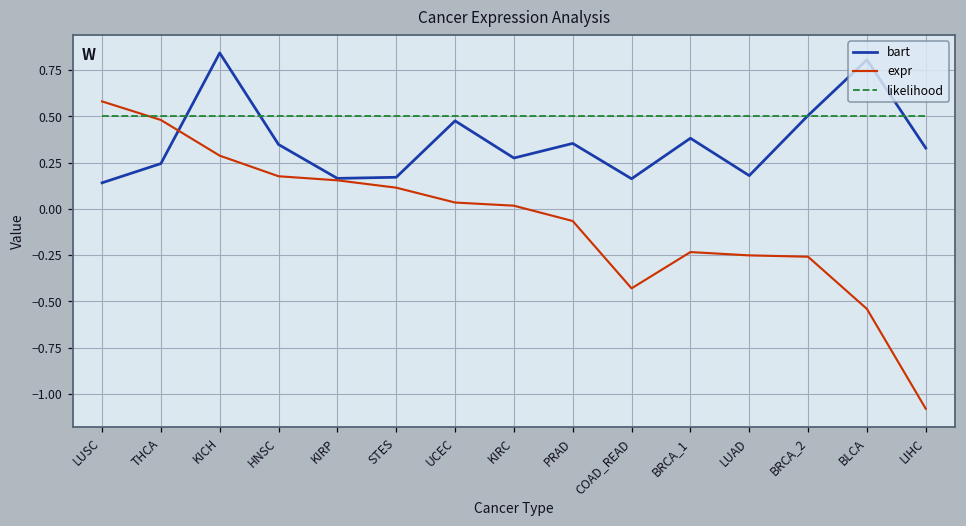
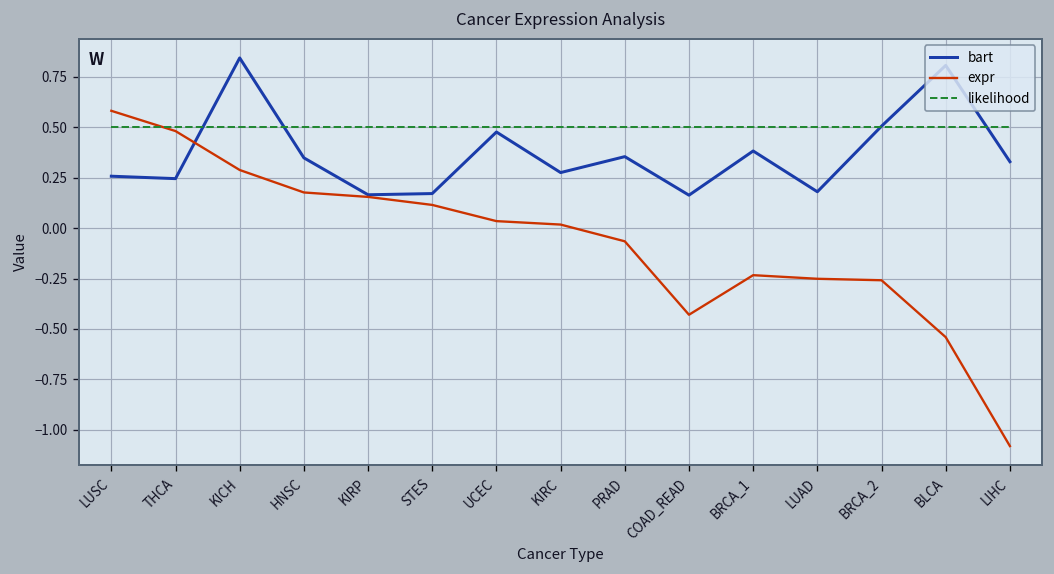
bart, LUSC: 0.14 -> 0.26
